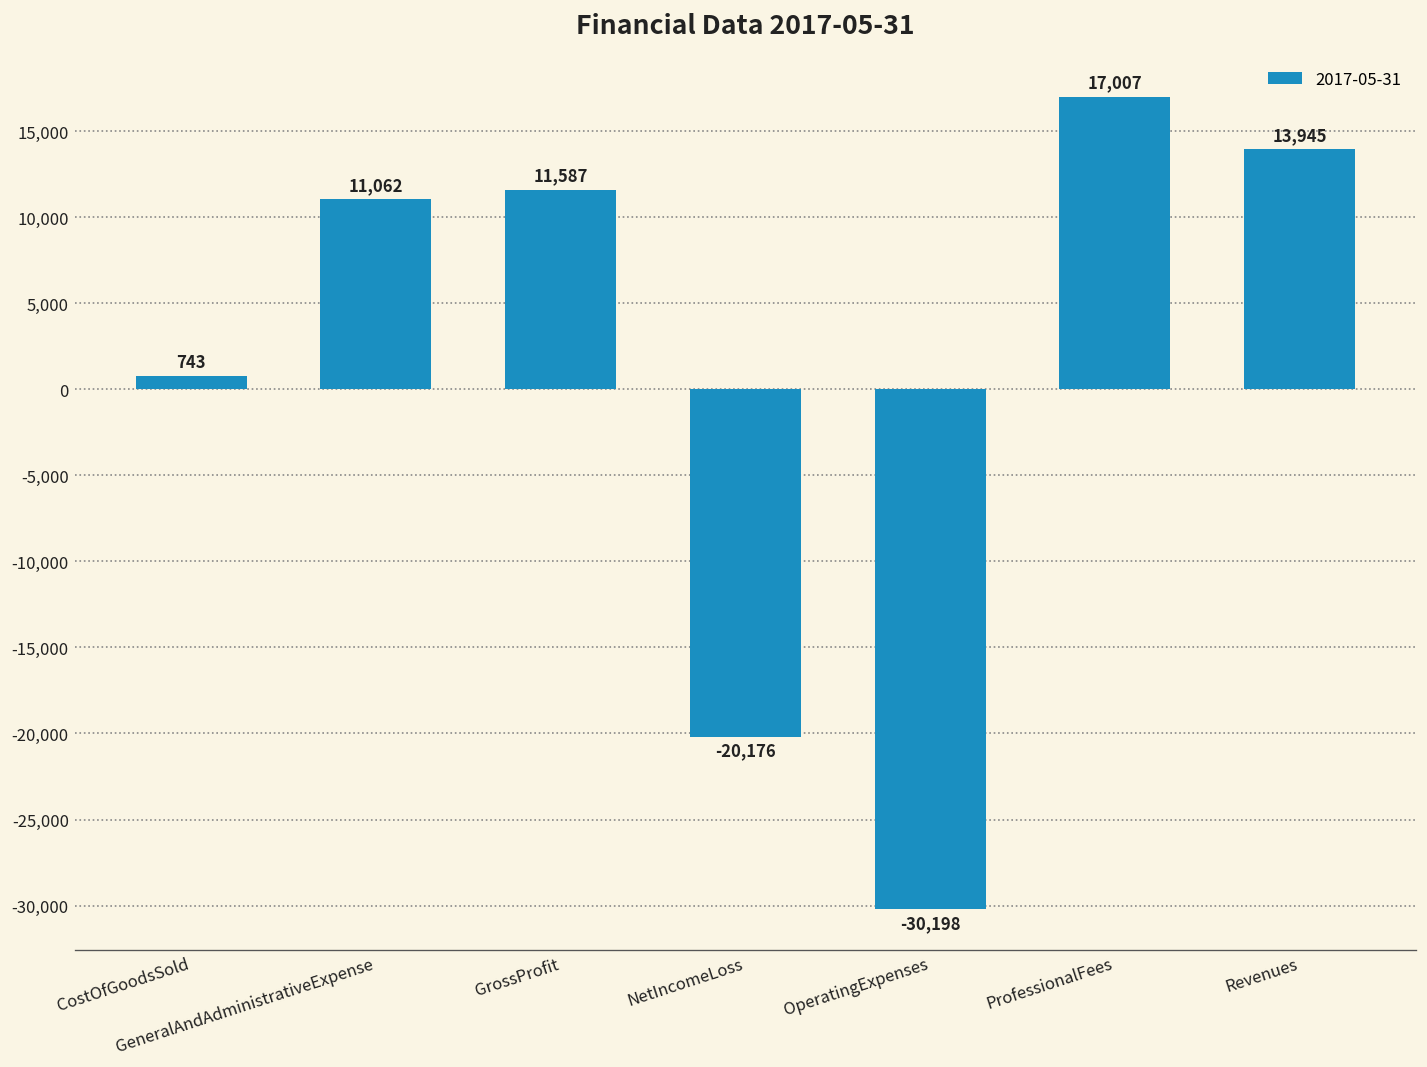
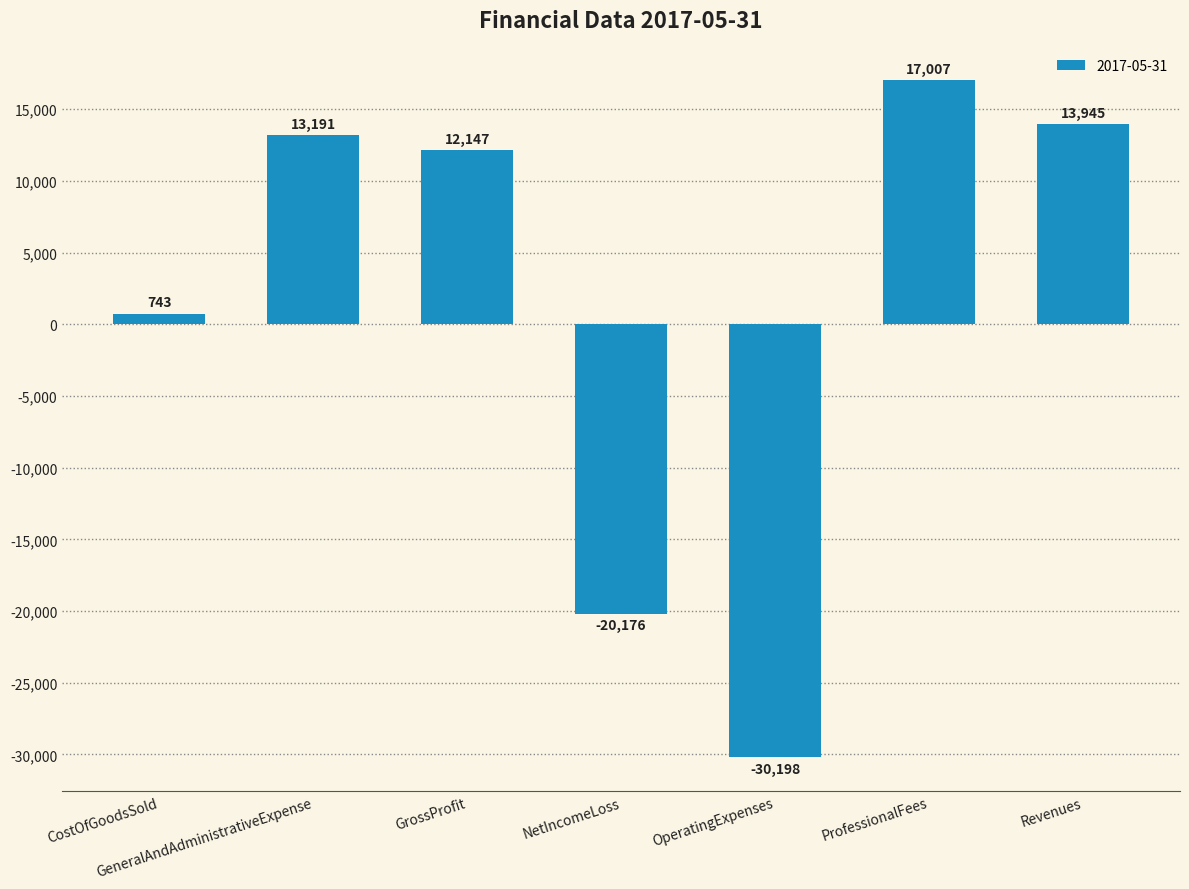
GeneralAndAdministrativeExpense: 11,062 -> 13,191
GrossProfit: 11,587 -> 12,147
